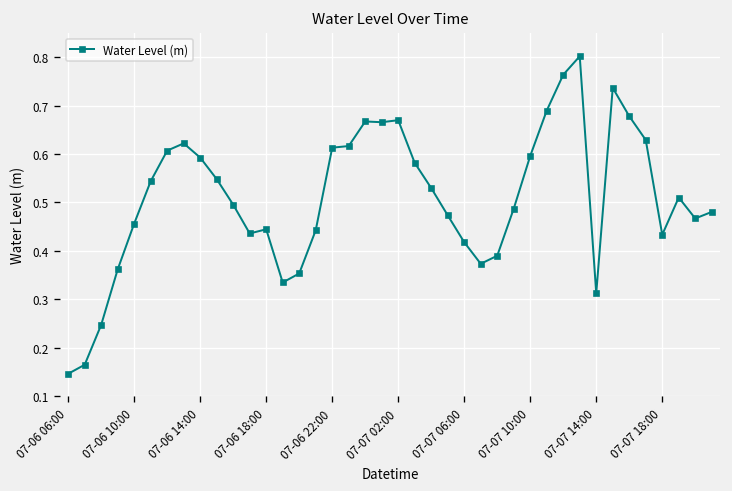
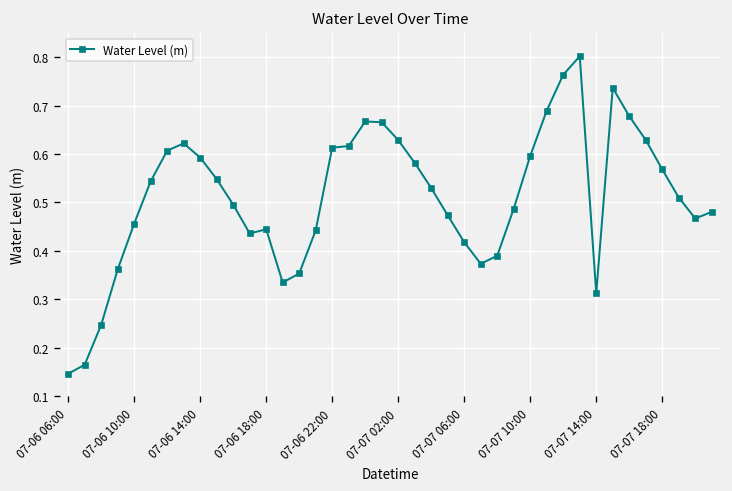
07-07 02:00: 0.67 -> 0.63
07-07 18:00: 0.43 -> 0.57
